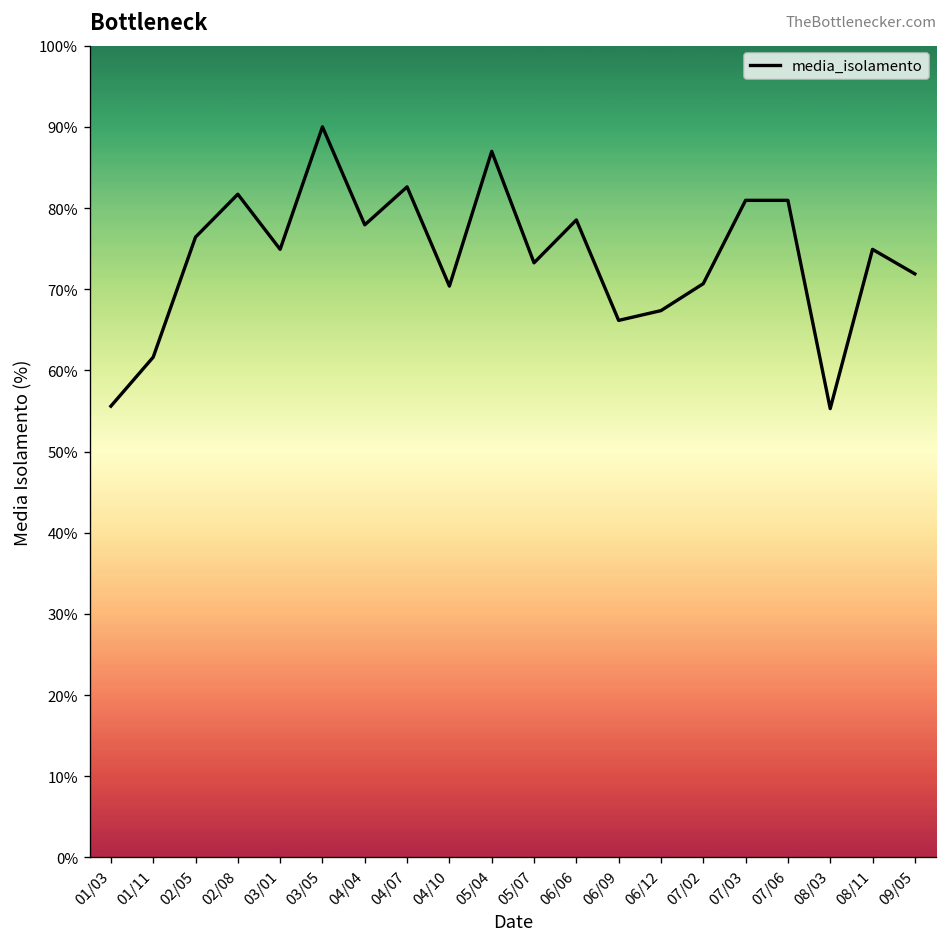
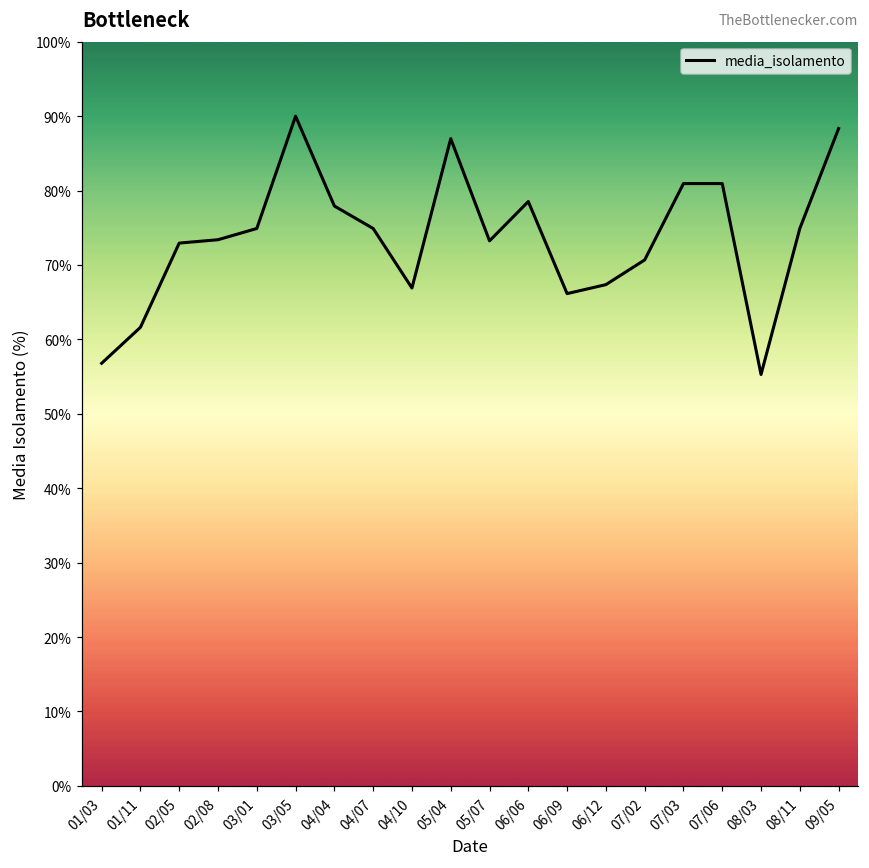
01/03: 56% -> 57%
02/05: 76% -> 73%
02/08: 82% -> 73%
04/07: 83% -> 75%
04/10: 70% -> 67%
09/05: 72% -> 88%
